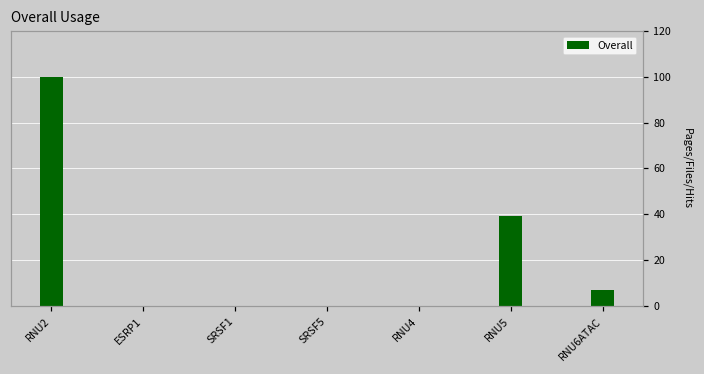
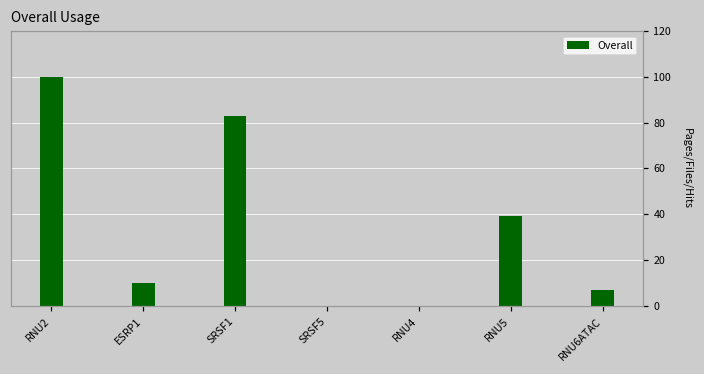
ESRP1: 0 -> 10
SRSF1: 0 -> 83
